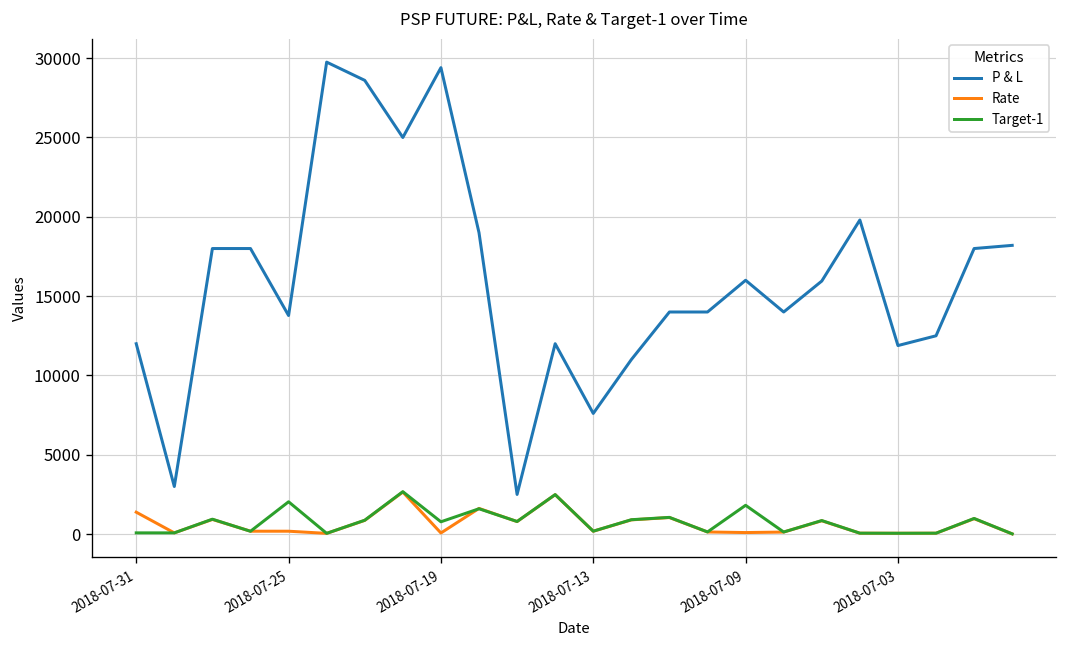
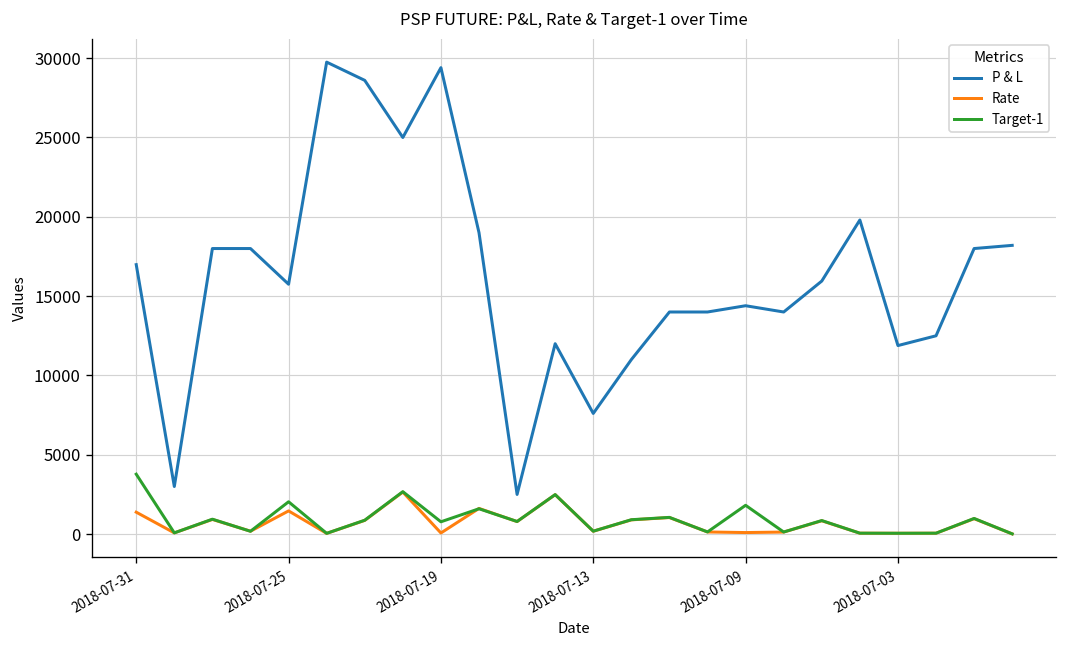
P & L, 2018-07-31: 12000 -> 17000
Target-1, 2018-07-31: 100 -> 3800
P & L, 2018-07-25: 13800 -> 15800
Rate, 2018-07-25: 200 -> 1500
P & L, 2018-07-09: 16000 -> 14400
